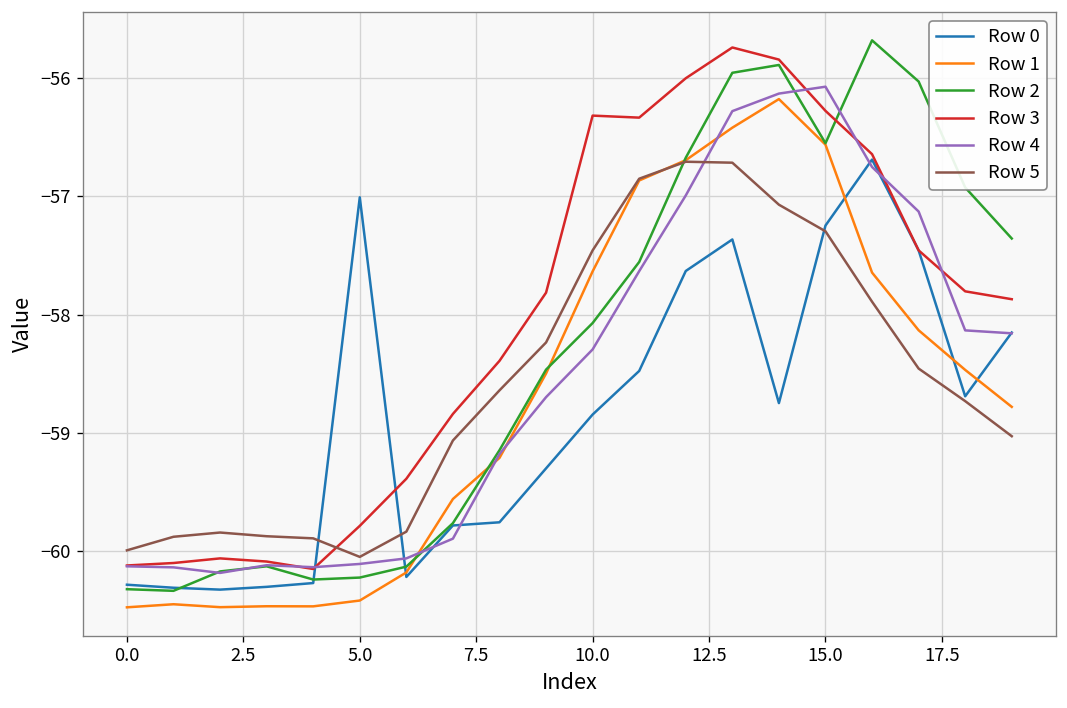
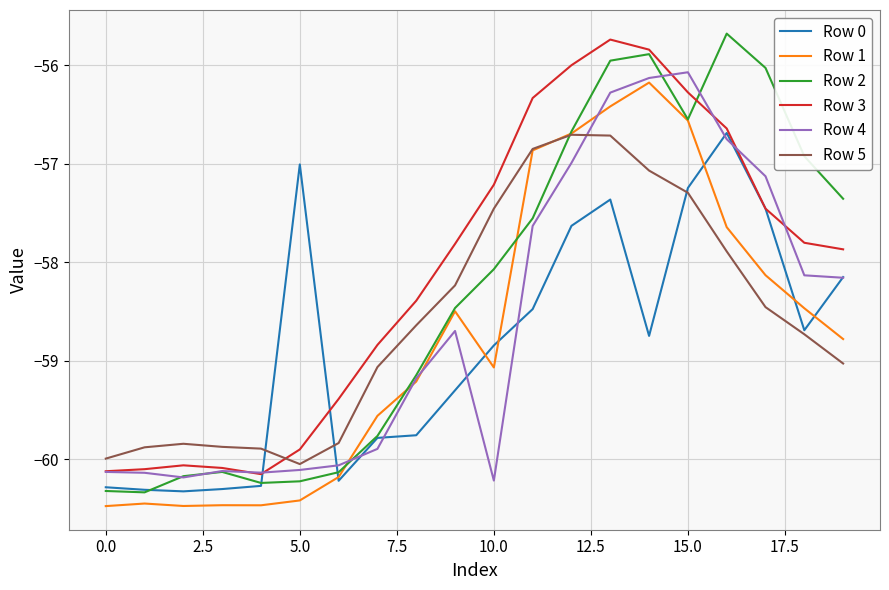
Row 3, 5.0: -59.8 -> -59.9
Row 1, 10.0: -57.6 -> -59.1
Row 3, 10.0: -56.3 -> -57.2
Row 4, 10.0: -58.3 -> -60.2
